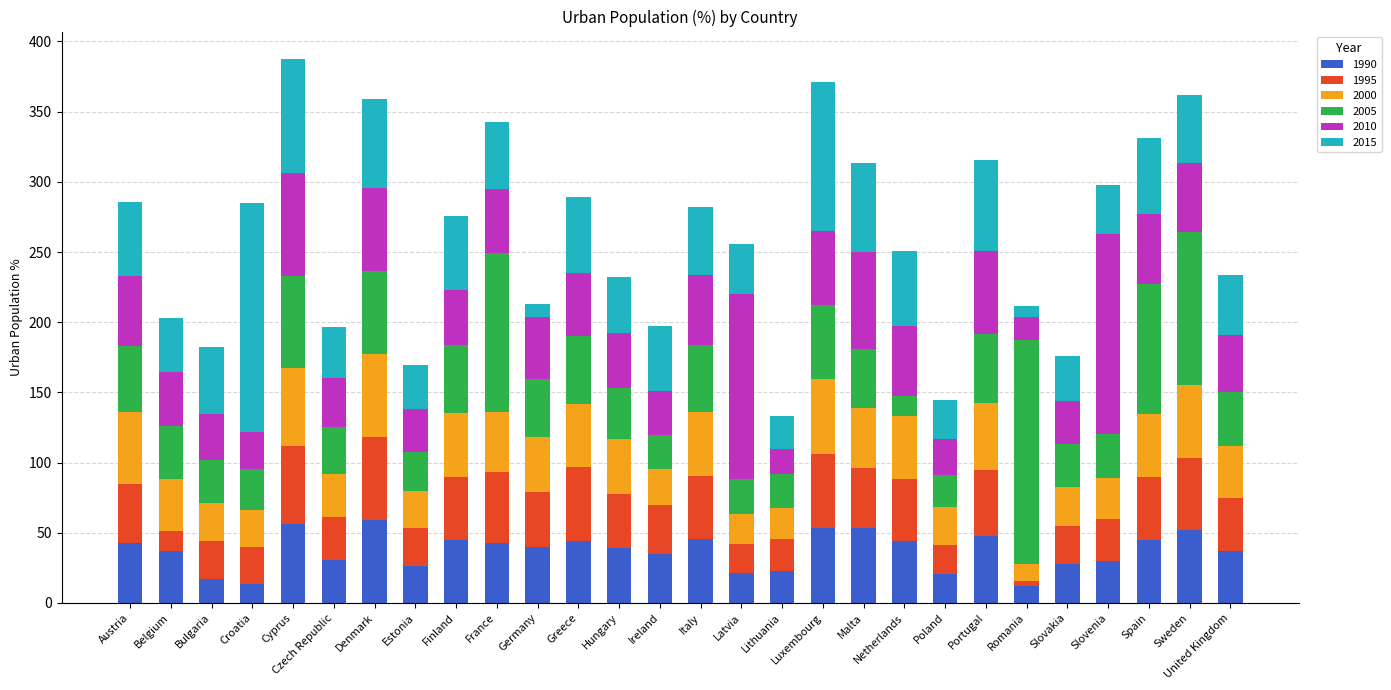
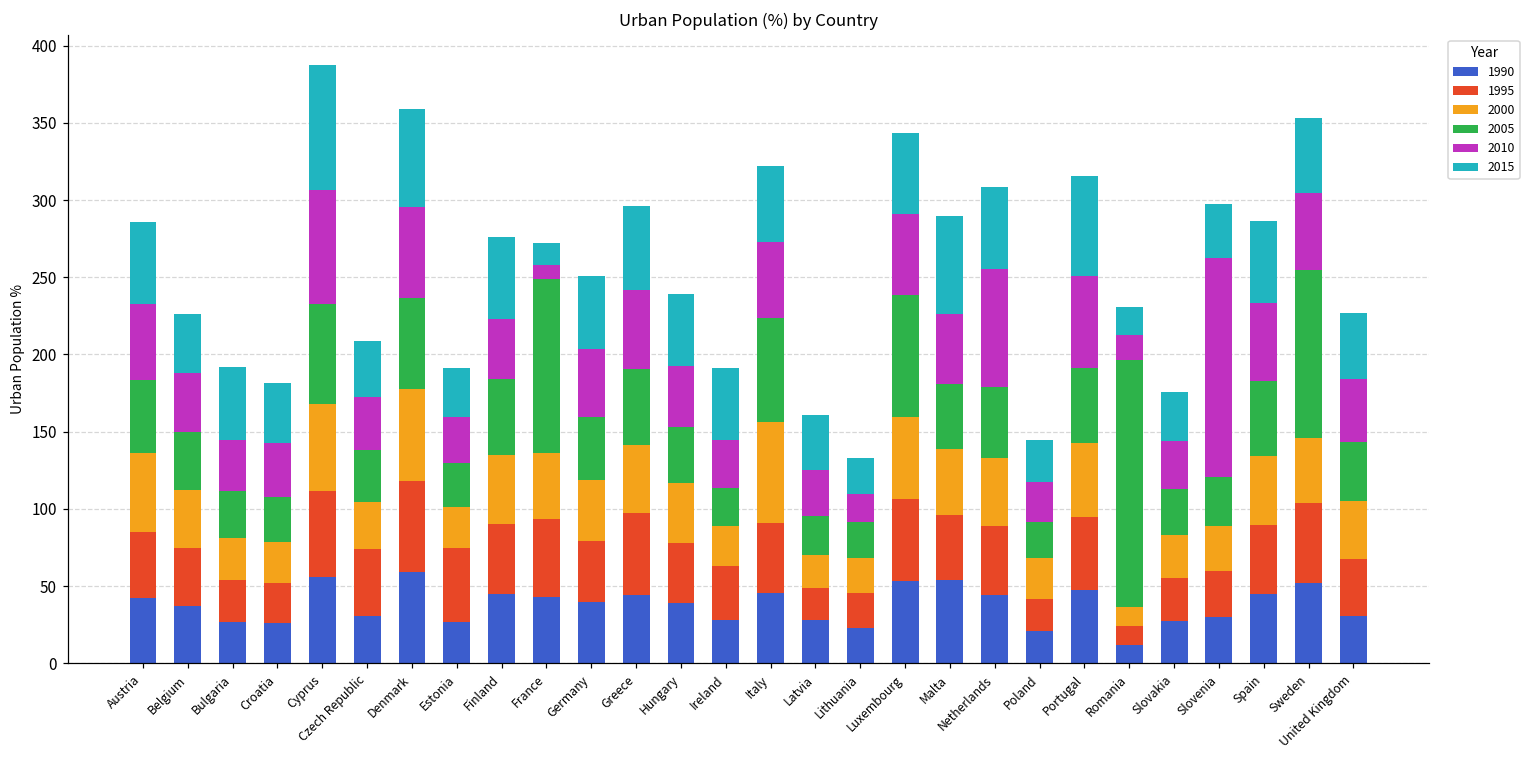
1995, Belgium: 14 -> 37
1990, Bulgaria: 17 -> 27
1990, Croatia: 14 -> 26
2010, Croatia: 26 -> 35
2015, Croatia: 163 -> 39
1995, Czech Republic: 31 -> 43
1995, Estonia: 27 -> 48
2010, France: 46 -> 9
2015, France: 48 -> 14
2015, Germany: 10 -> 47
2010, Greece: 45 -> 51
2015, Hungary: 40 -> 46
1990, Ireland: 35 -> 28
2000, Italy: 45 -> 66
2005, Italy: 48 -> 67
1990, Latvia: 21 -> 28
2010, Latvia: 132 -> 30
2005, Luxembourg: 53 -> 79
2015, Luxembourg: 106 -> 52
2010, Malta: 69 -> 45
2005, Netherlands: 15 -> 46
2010, Netherlands: 50 -> 76
1995, Romania: 4 -> 12
2015, Romania: 8 -> 18
2005, Spain: 92 -> 48
2000, Sweden: 52 -> 43
1990, United Kingdom: 37 -> 30
